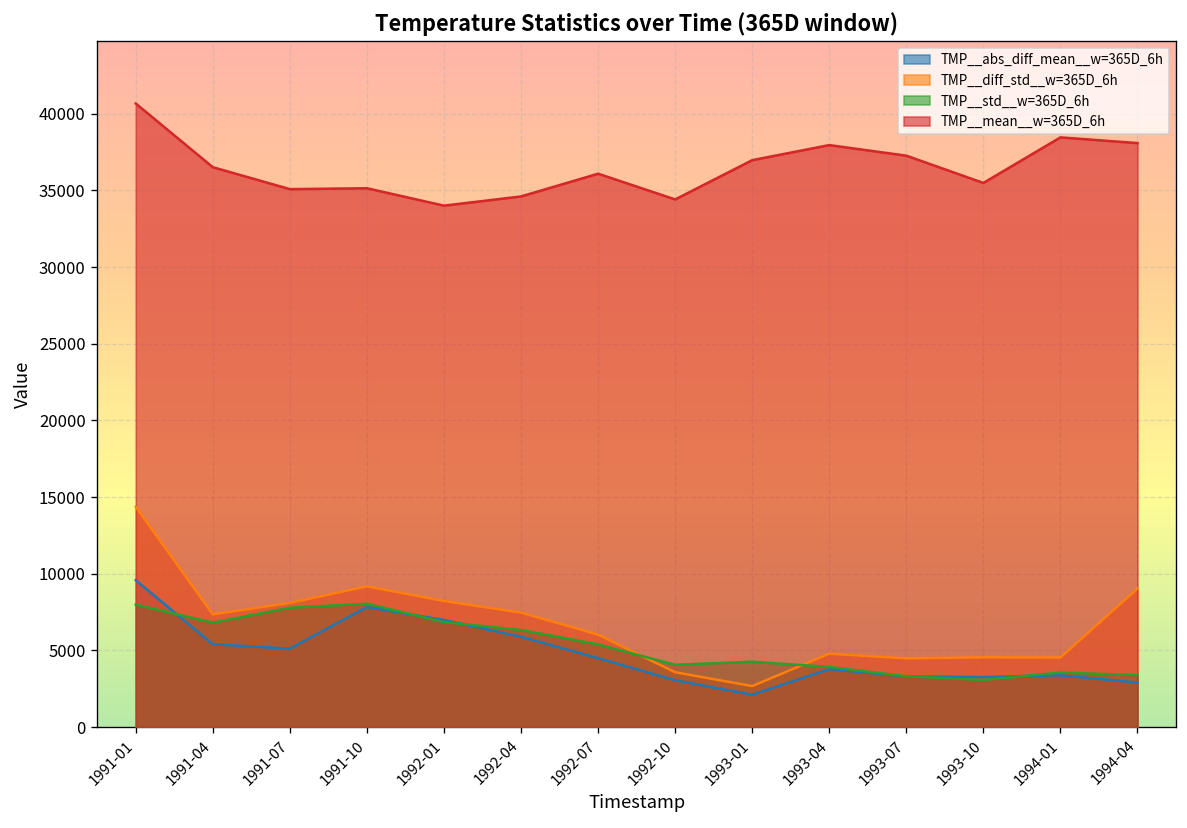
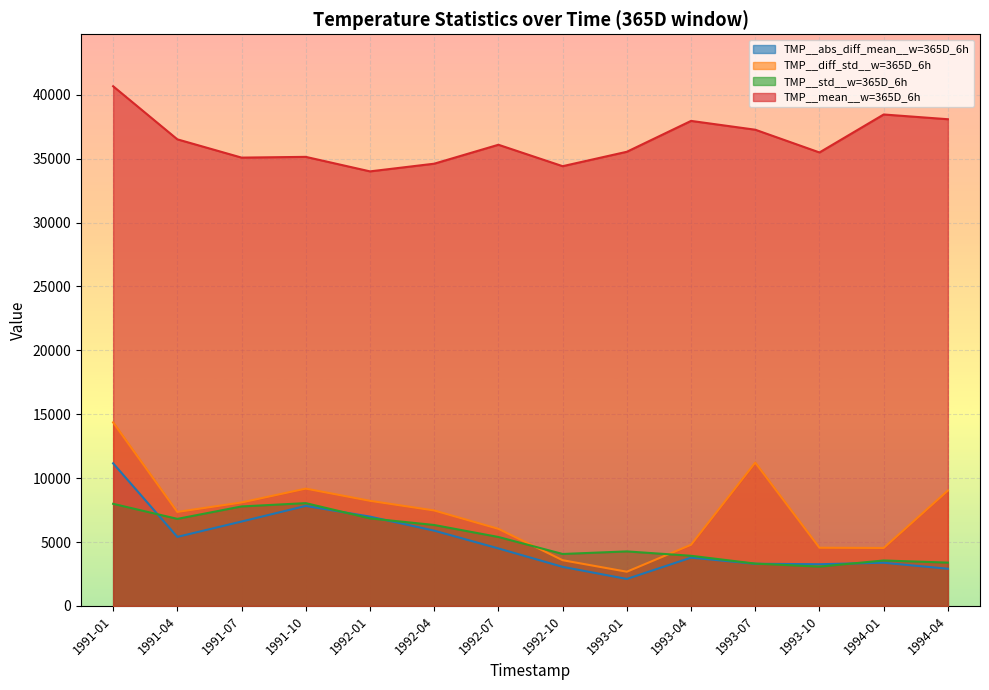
TMP__abs_diff_mean__w=365D_6h, 1991-01: 9600 -> 11200
TMP__abs_diff_mean__w=365D_6h, 1991-07: 5100 -> 6600
TMP__mean__w=365D_6h, 1993-01: 37000 -> 35500
TMP__diff_std__w=365D_6h, 1993-07: 4500 -> 11200
